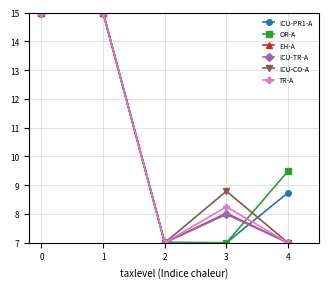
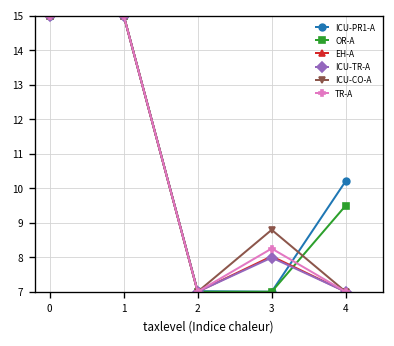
ICU-PR1-A, 4: 8.7 -> 10.2
